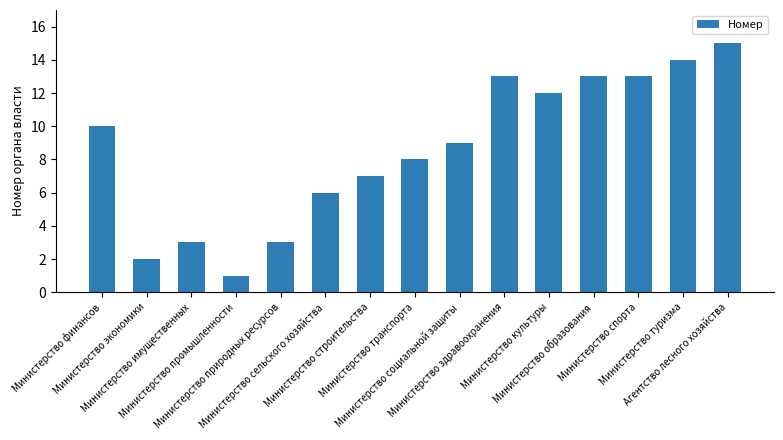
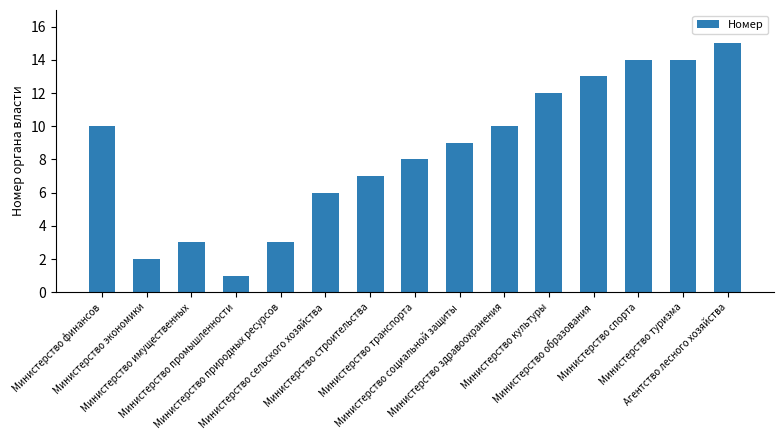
Министерство здравоохранения: 13 -> 10
Министерство спорта: 13 -> 14
